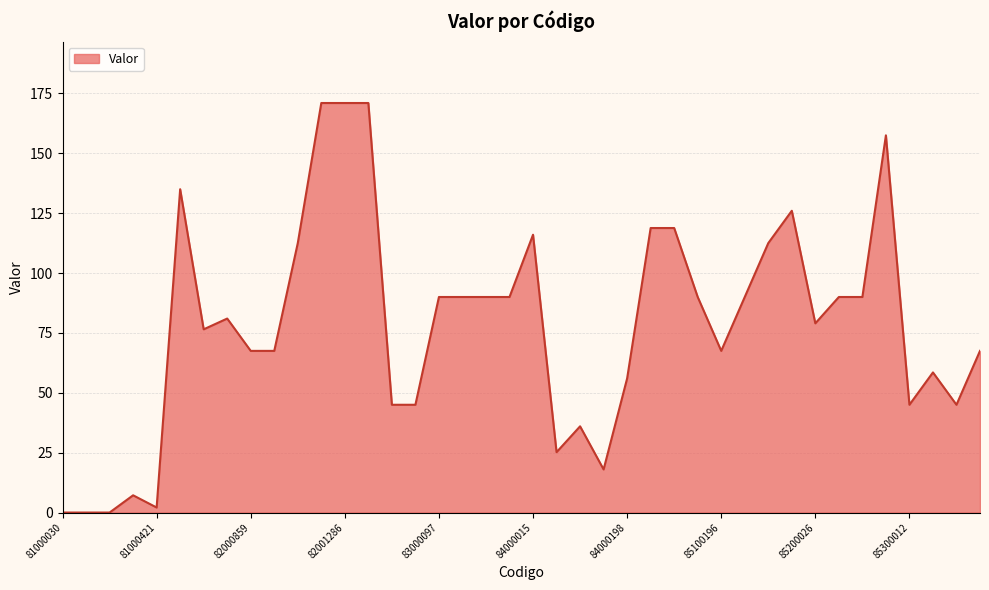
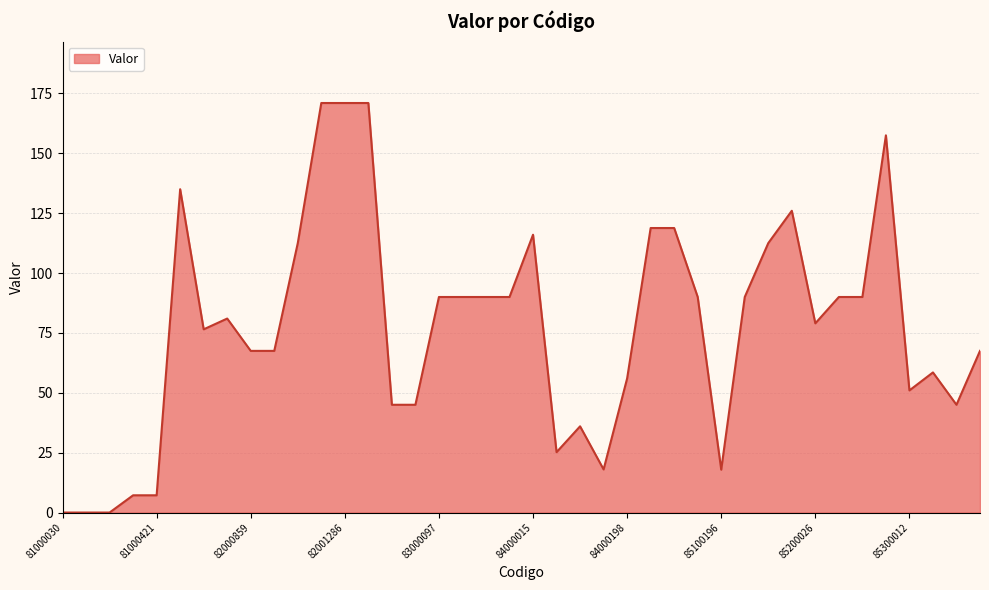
81000421: 2 -> 7
85100196: 68 -> 18
85300012: 45 -> 51
